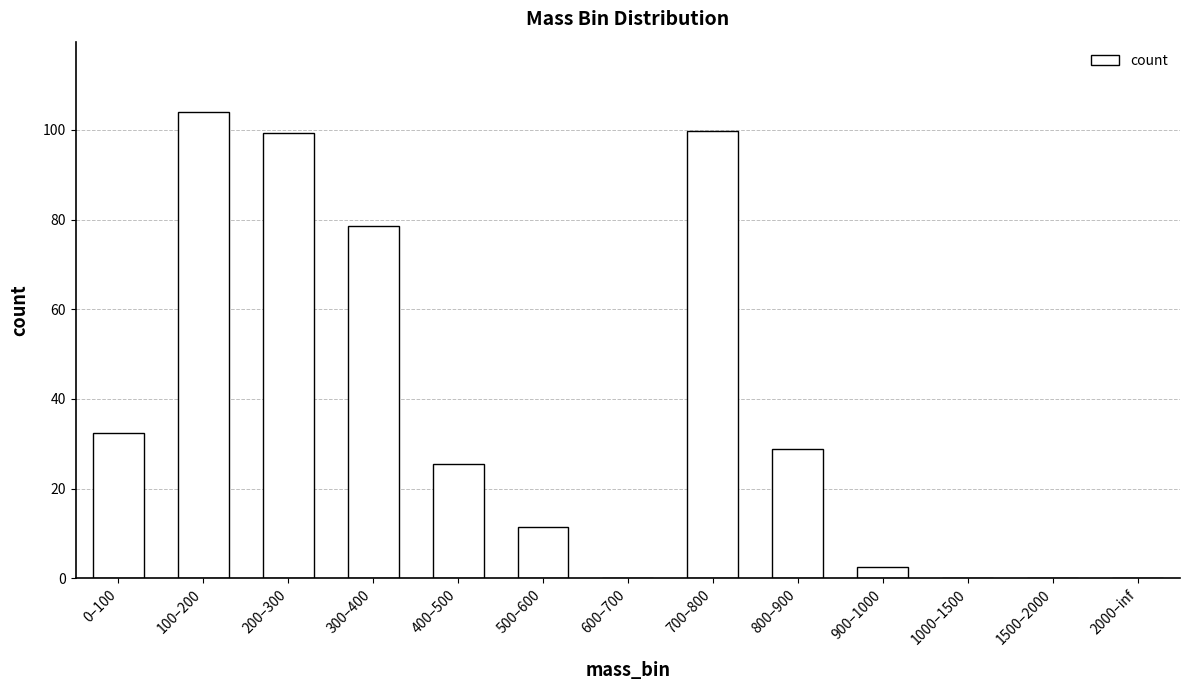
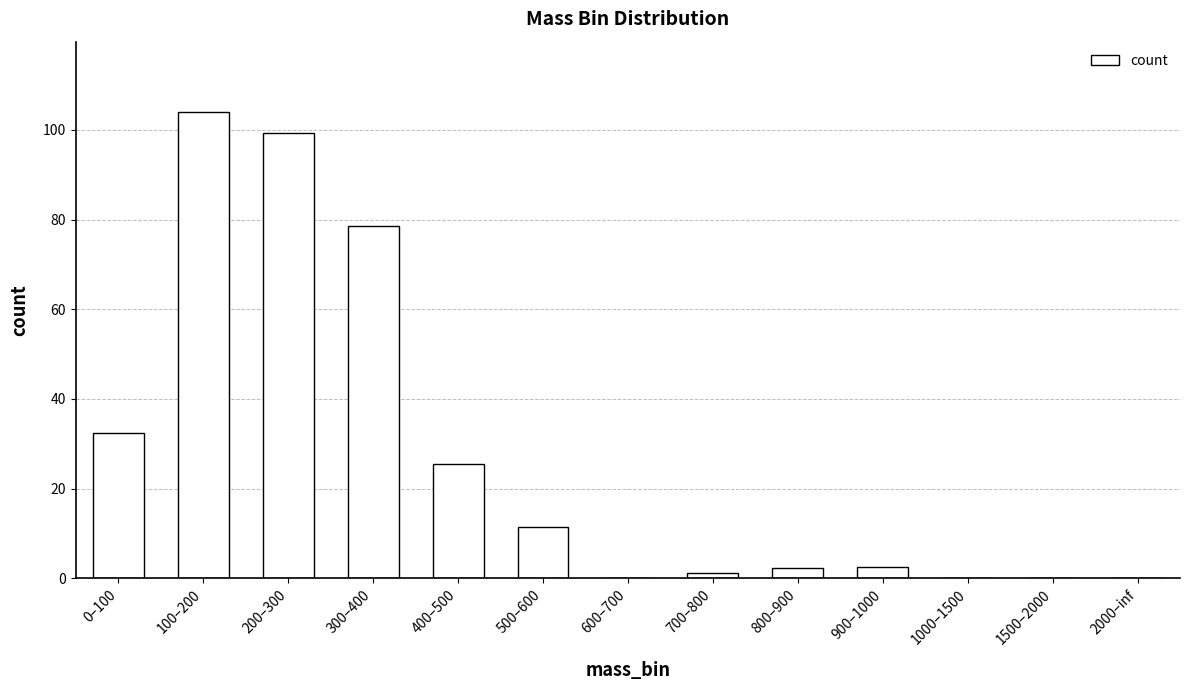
700–800: 100 -> 1
800–900: 29 -> 2
